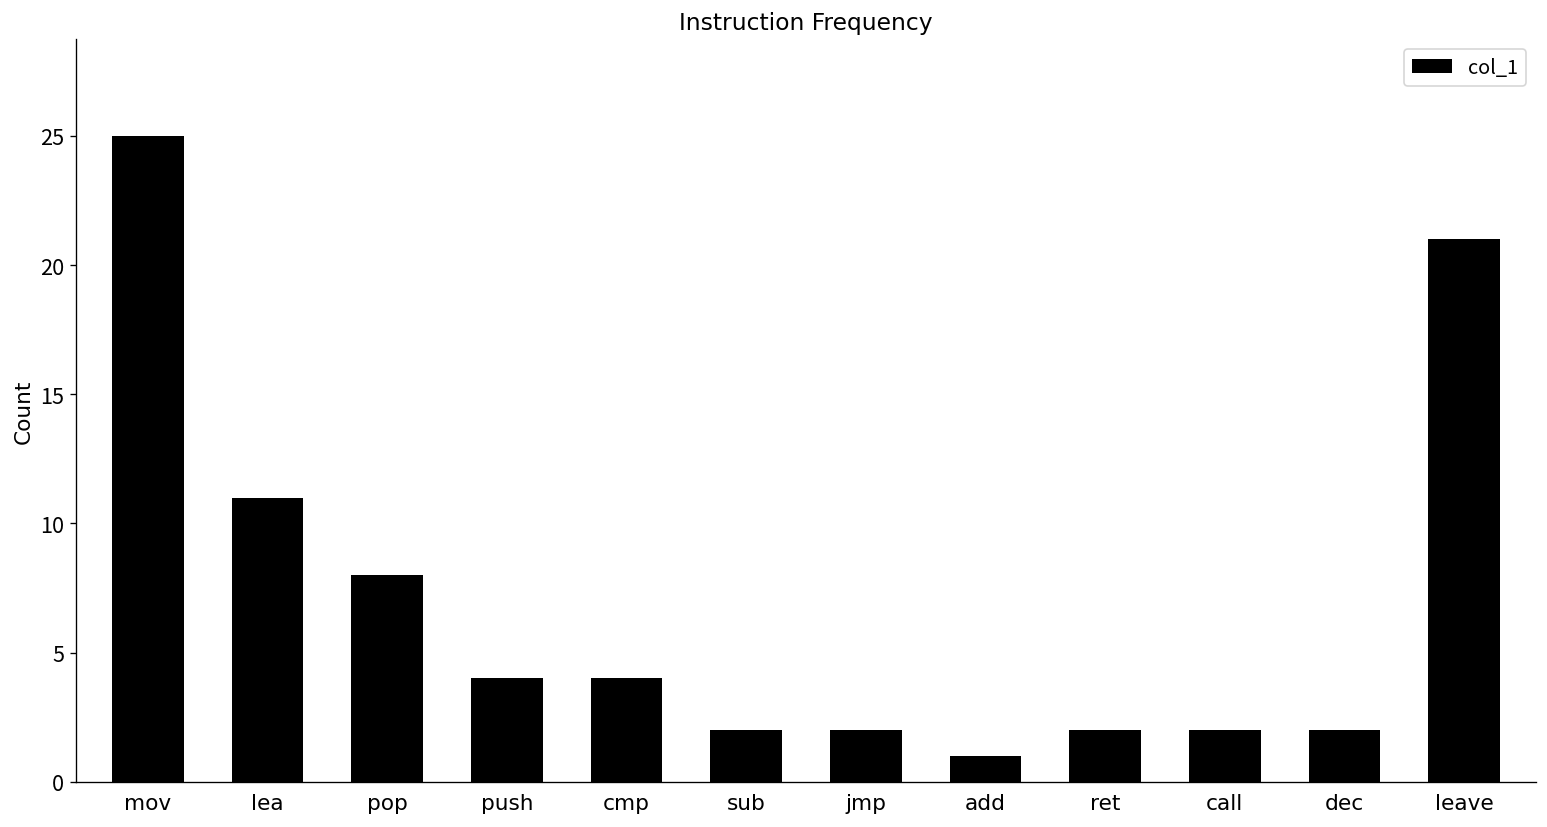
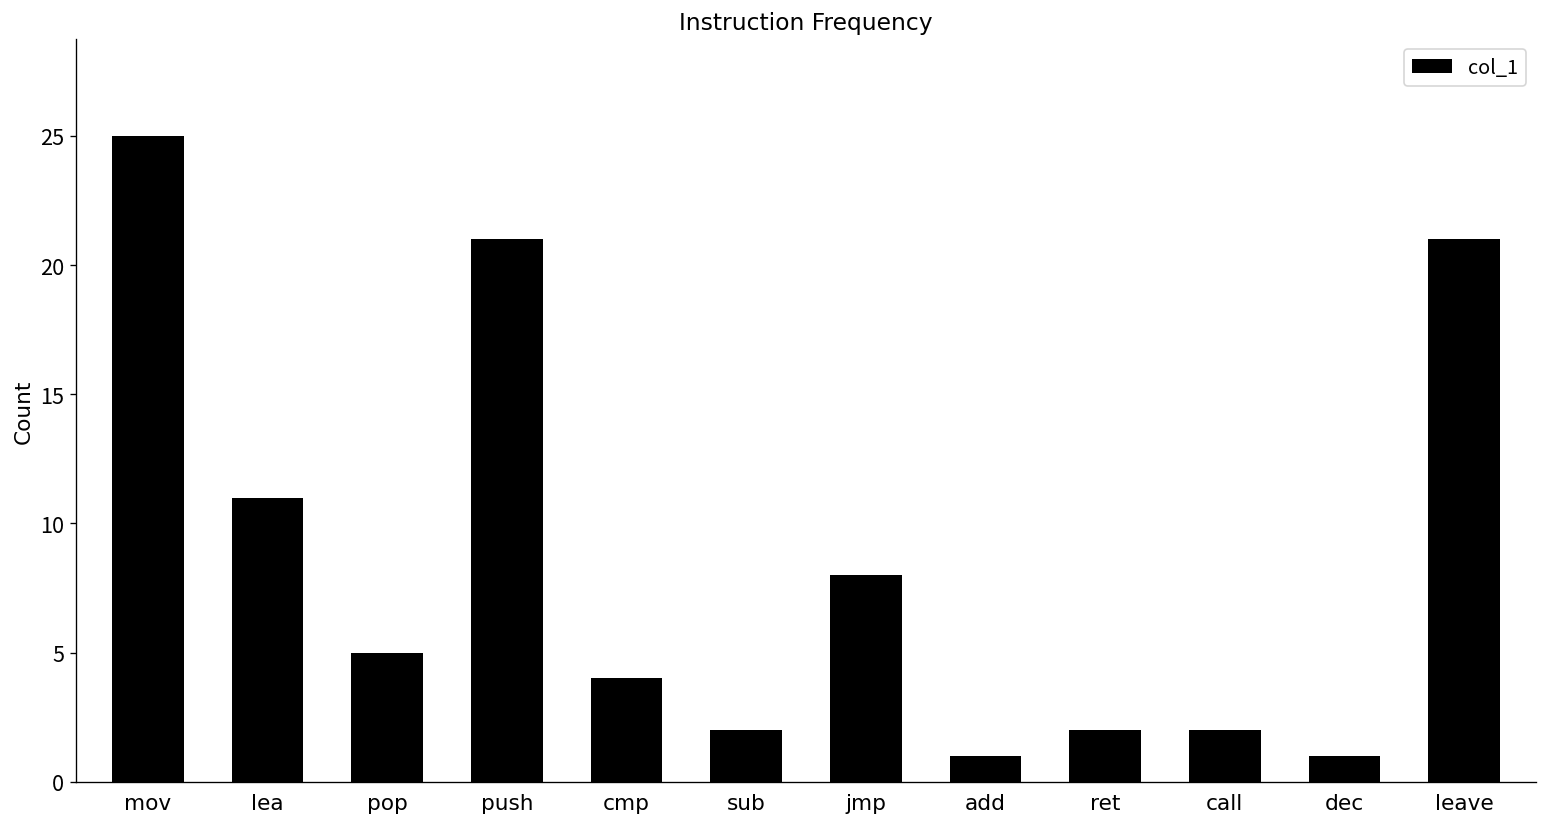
pop: 8 -> 5
push: 4 -> 21
jmp: 2 -> 8
dec: 2 -> 1
